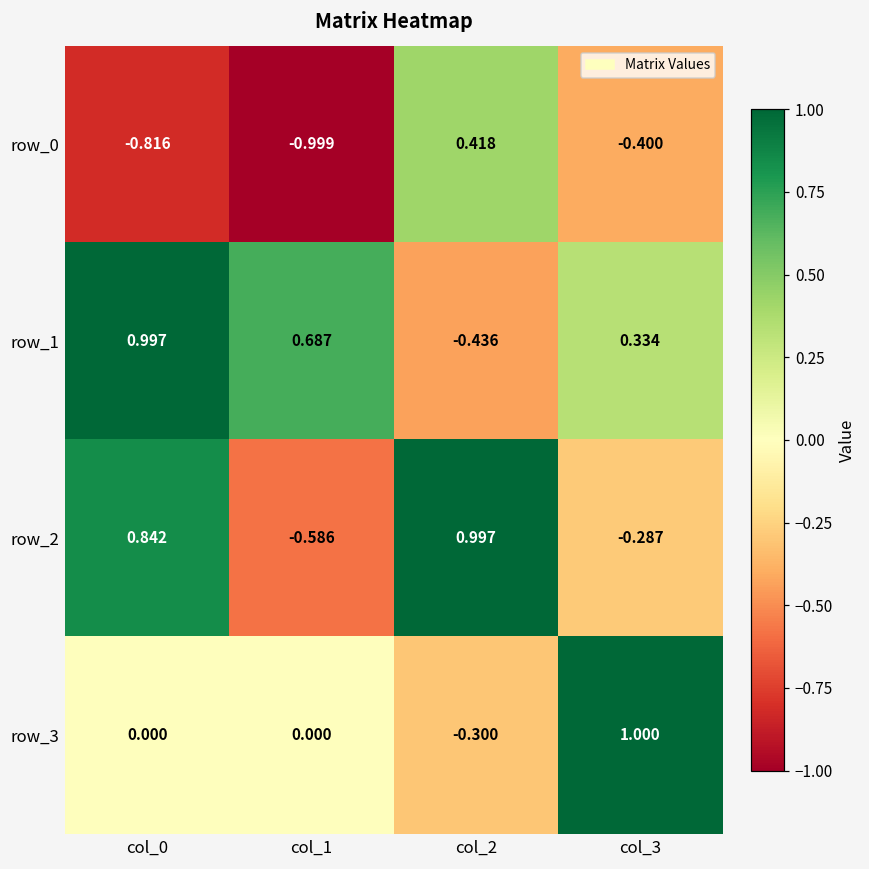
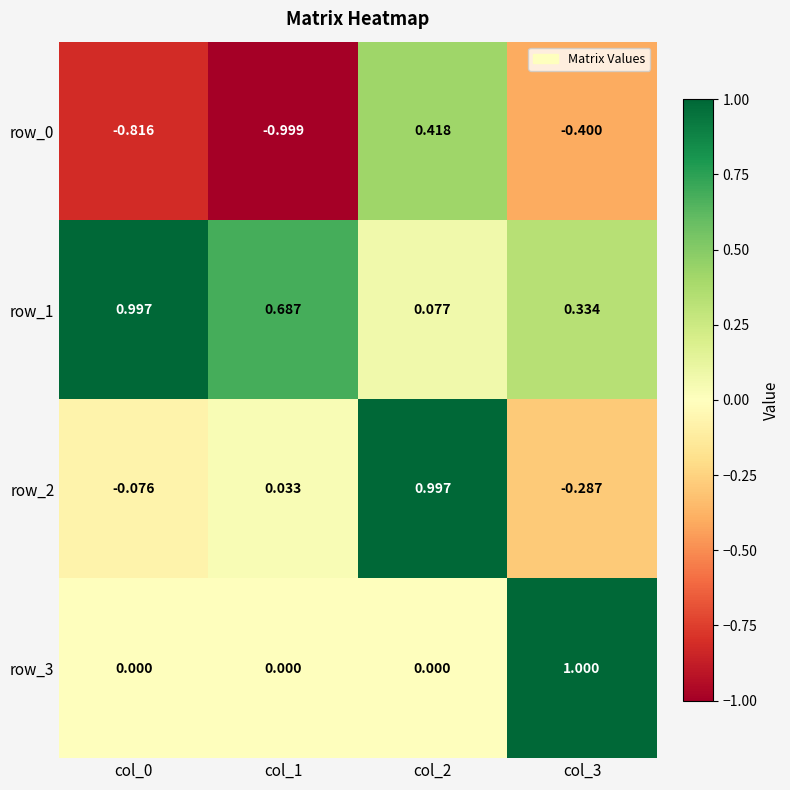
row_1, col_2: -0.436 -> 0.077
row_2, col_0: 0.842 -> -0.076
row_2, col_1: -0.586 -> 0.033
row_3, col_2: -0.300 -> 0.000
